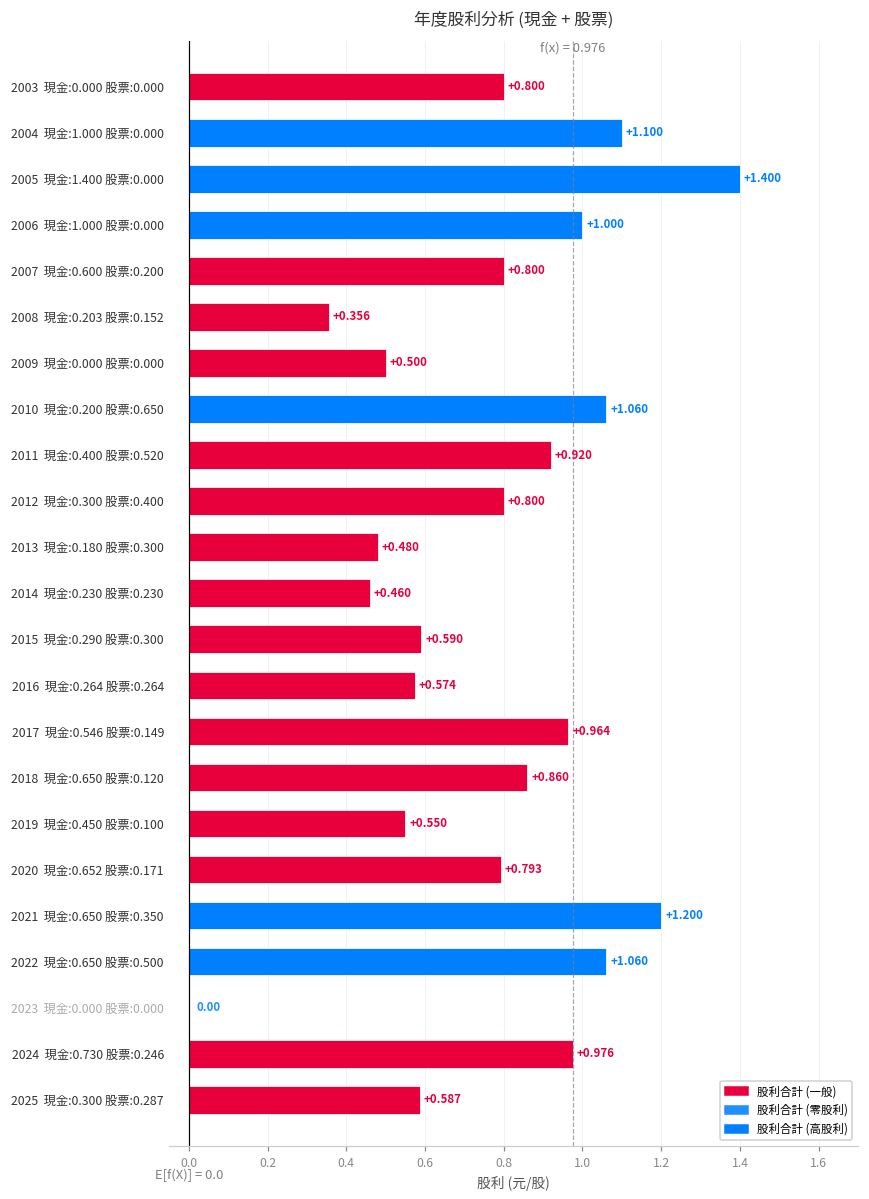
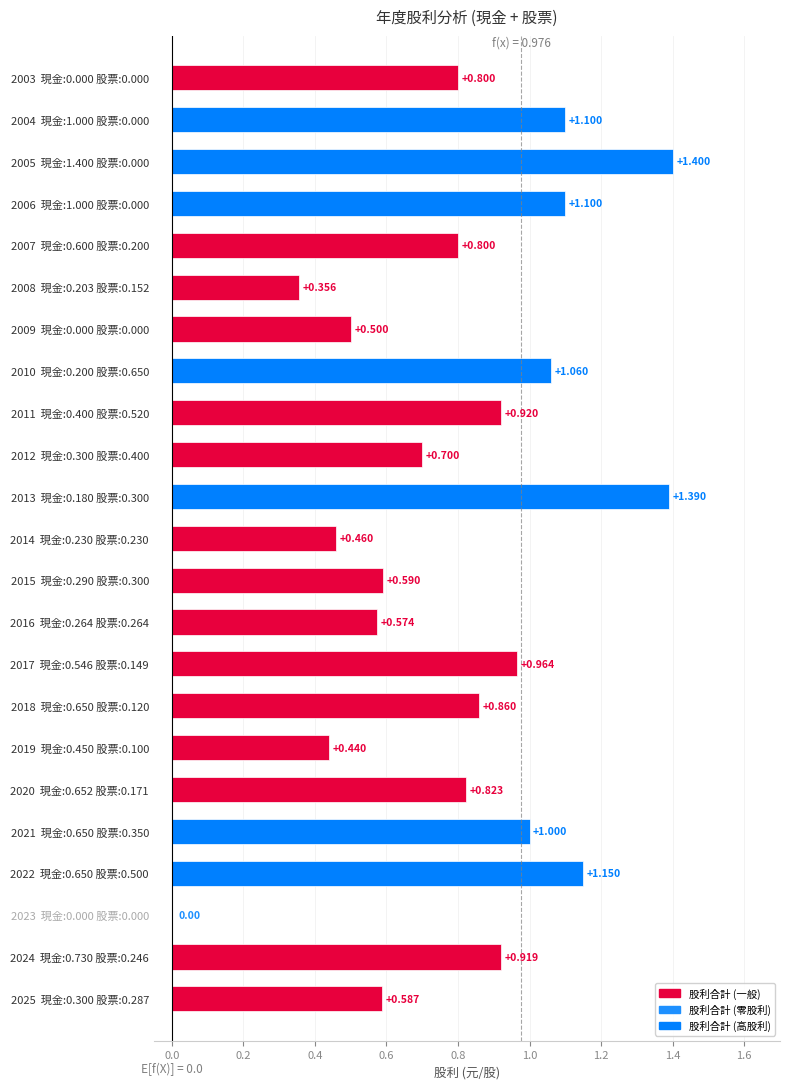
2006 現金:1.000 股票:0.000: +1.000 -> +1.100
2012 現金:0.300 股票:0.400: +0.800 -> +0.700
2013 現金:0.180 股票:0.300: +0.480 -> +1.390
2019 現金:0.450 股票:0.100: +0.550 -> +0.440
2020 現金:0.652 股票:0.171: +0.793 -> +0.823
2021 現金:0.650 股票:0.350: +1.200 -> +1.000
2022 現金:0.650 股票:0.500: +1.060 -> +1.150
2024 現金:0.730 股票:0.246: +0.976 -> +0.919
